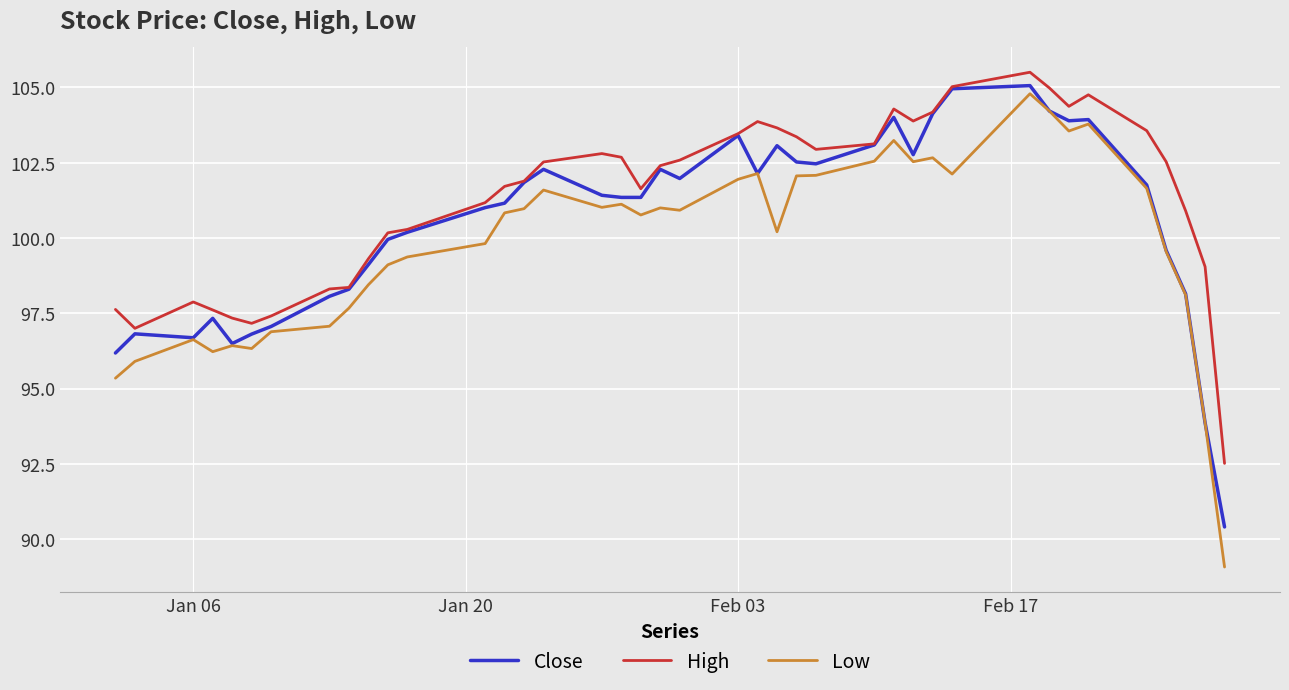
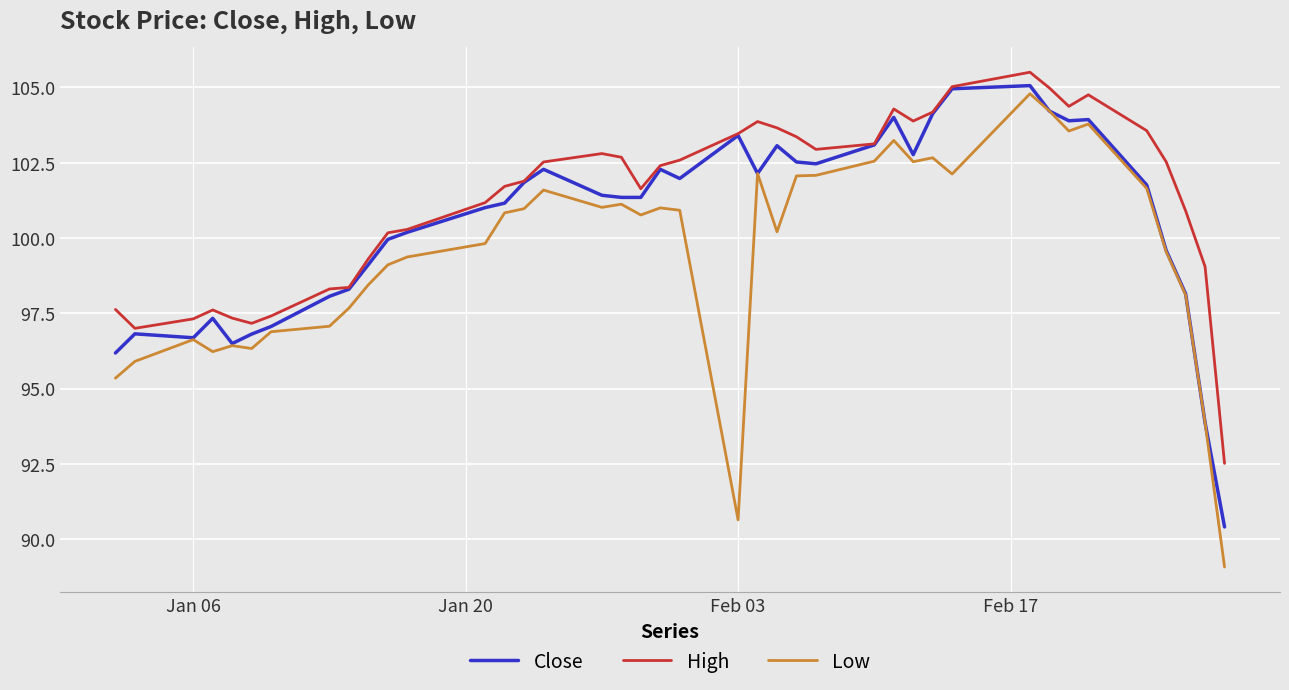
High, Jan 06: 97.9 -> 97.3
Low, Feb 03: 101.9 -> 90.6
